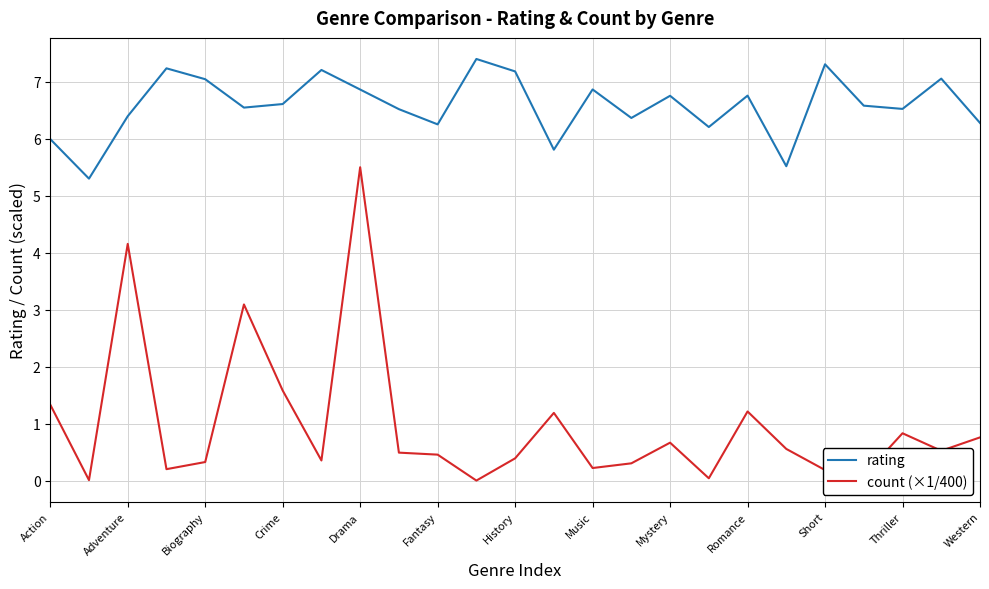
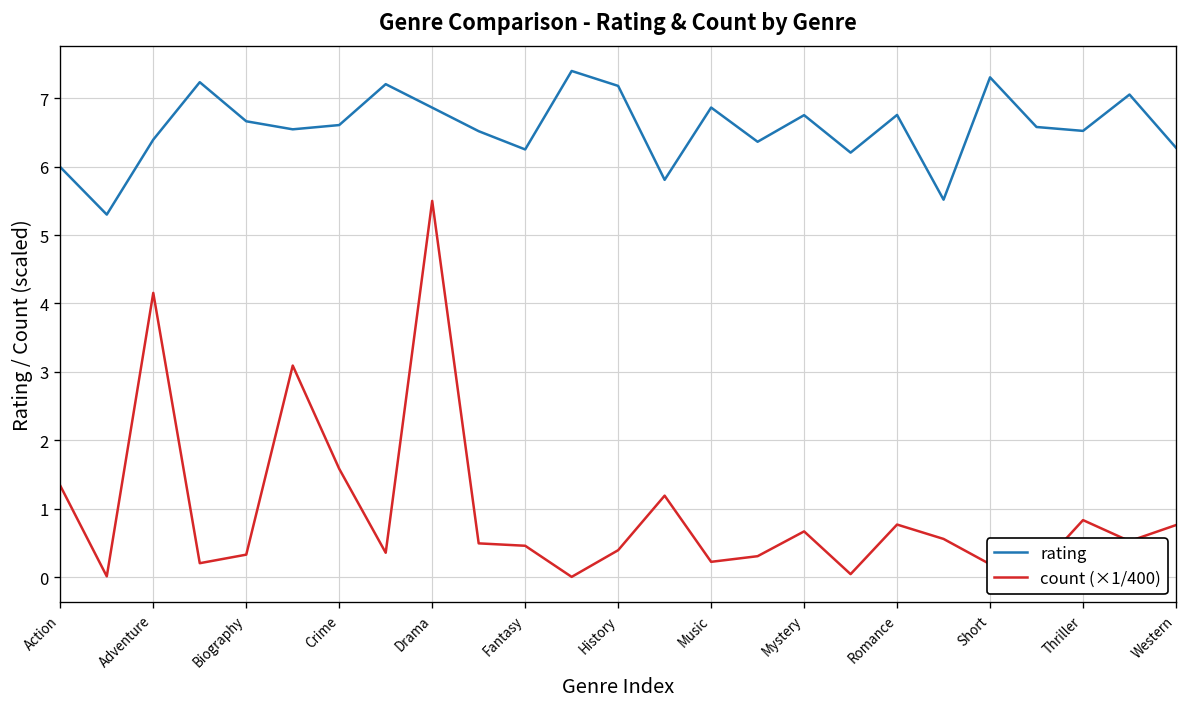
rating, Biography: 7.0 -> 6.7
count (×1/400), Romance: 1.2 -> 0.8
